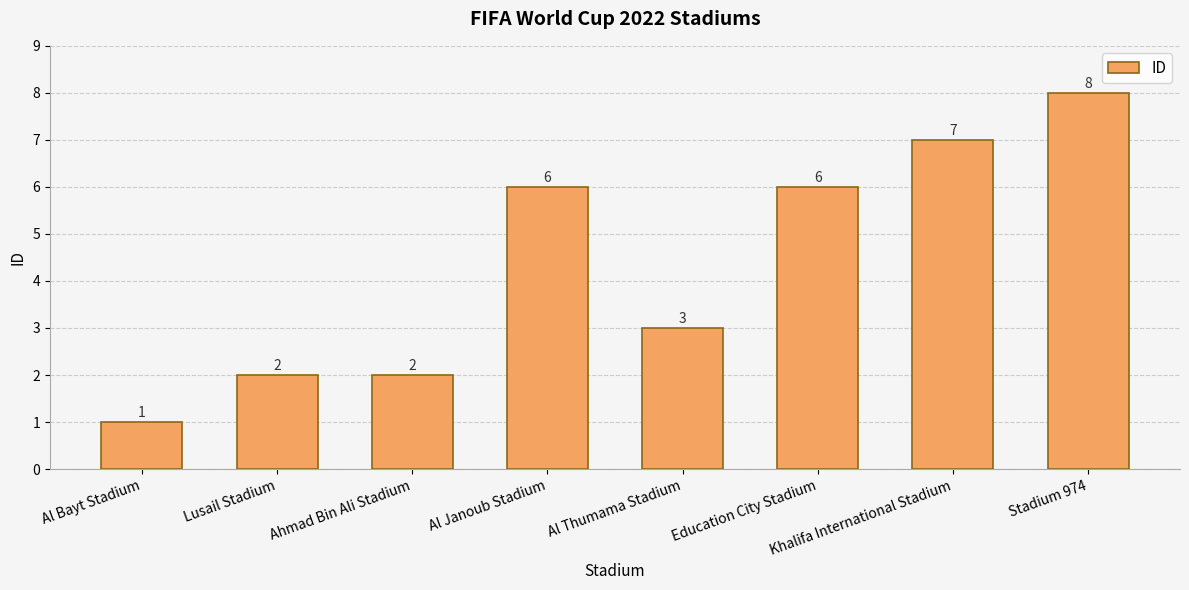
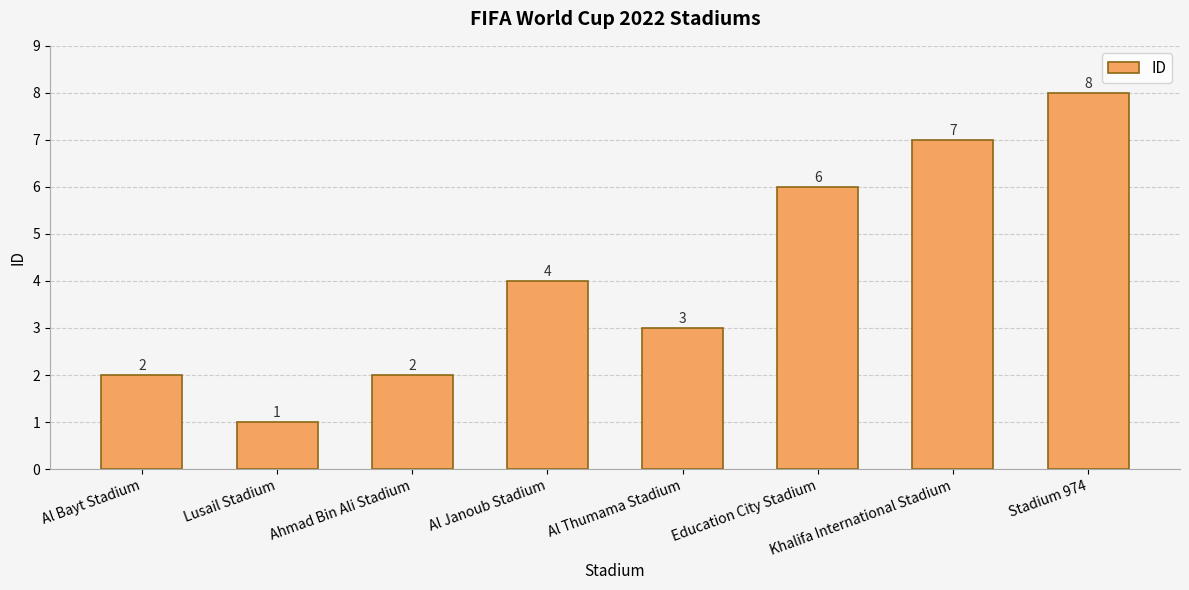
Al Bayt Stadium: 1 -> 2
Lusail Stadium: 2 -> 1
Al Janoub Stadium: 6 -> 4
